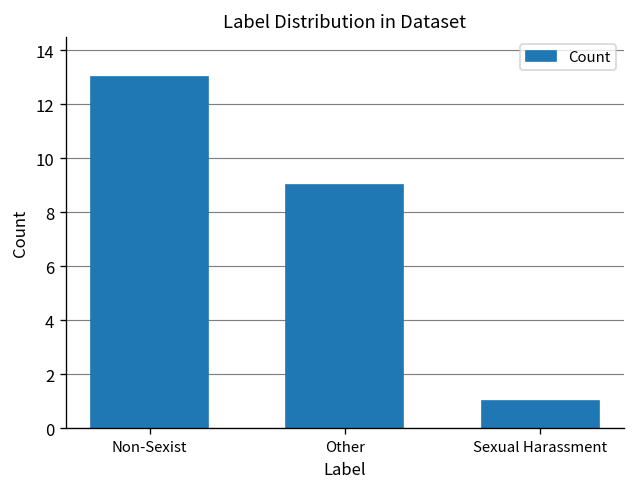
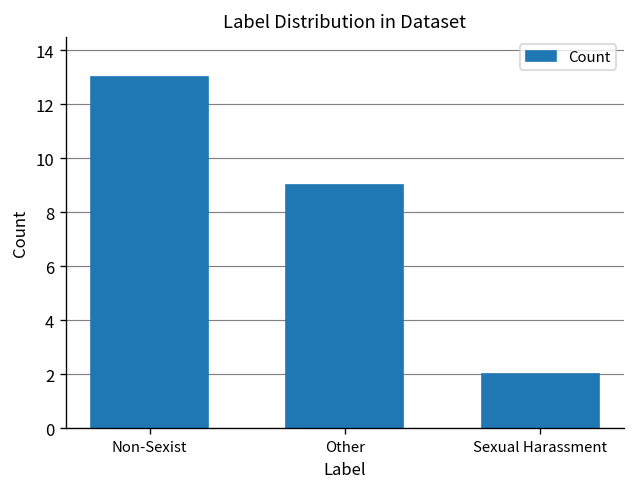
Sexual Harassment: 1 -> 2
